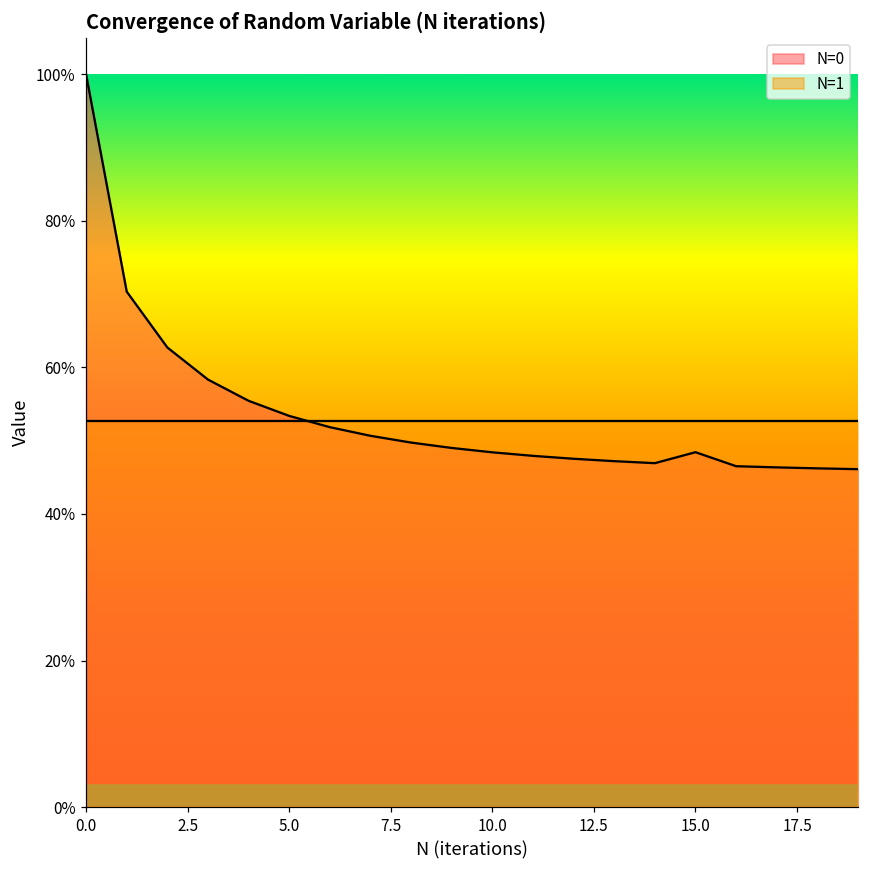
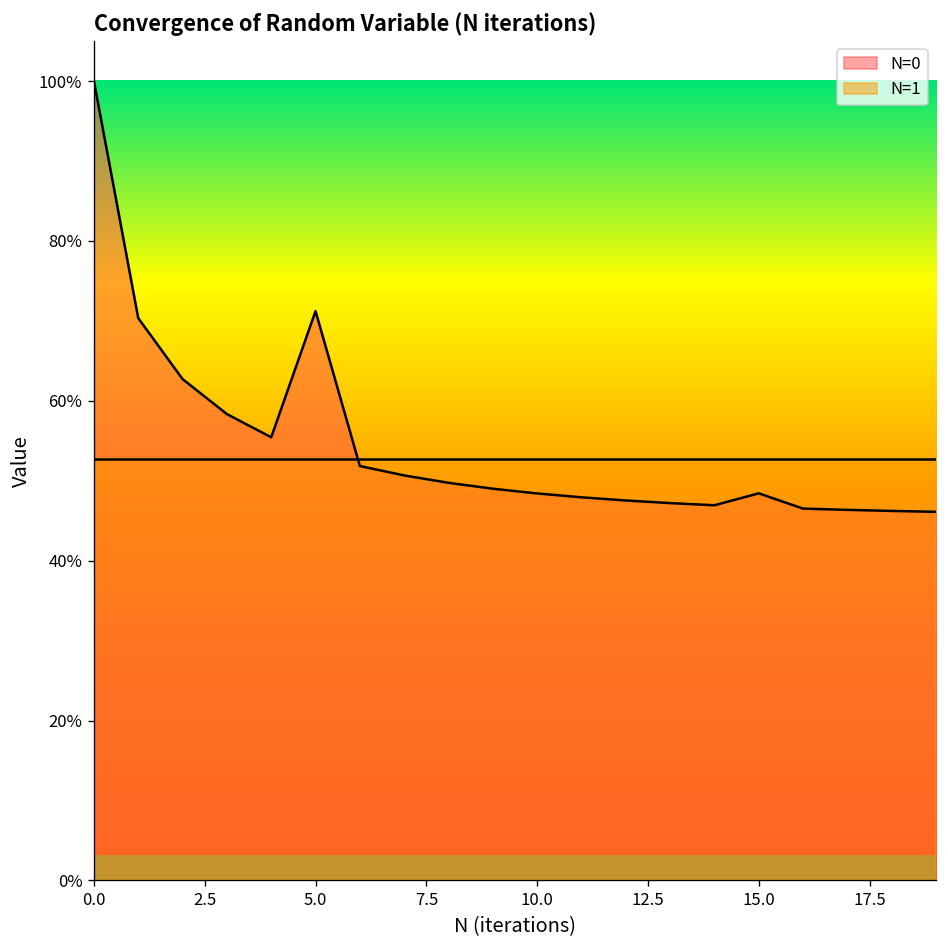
N=0, 5.0: 53% -> 71%
